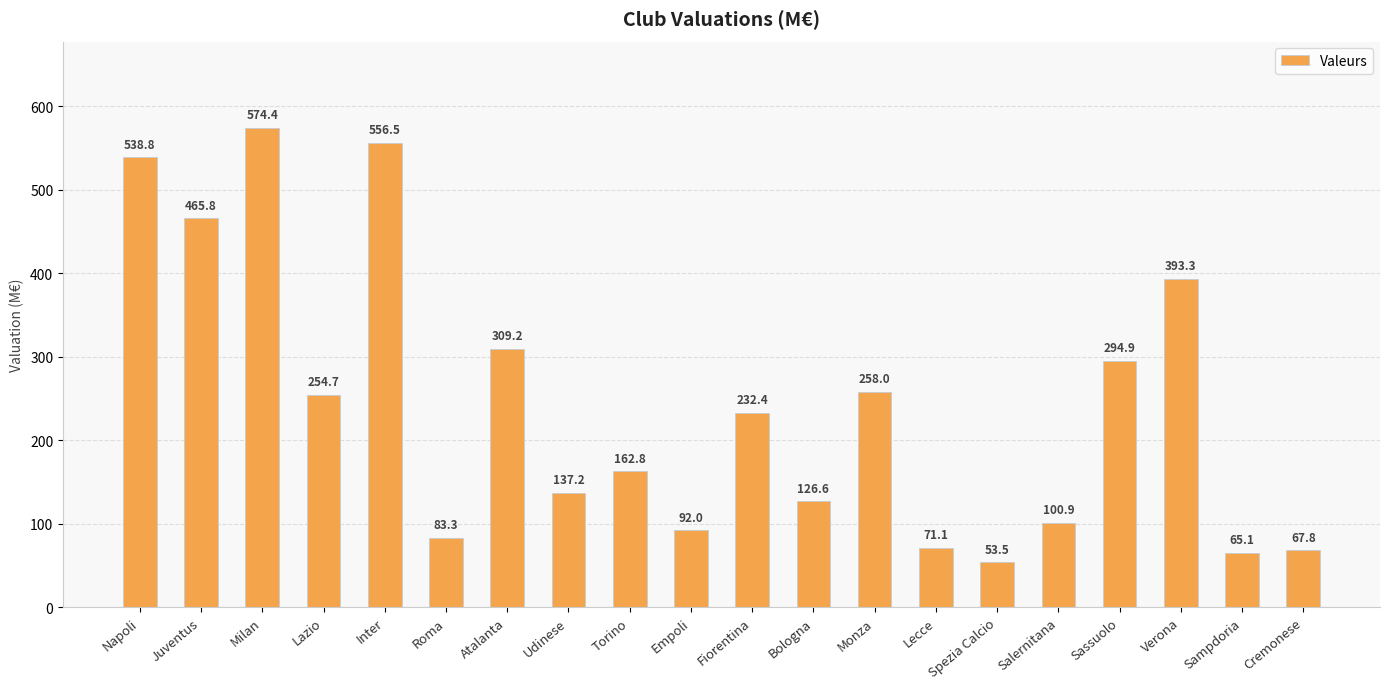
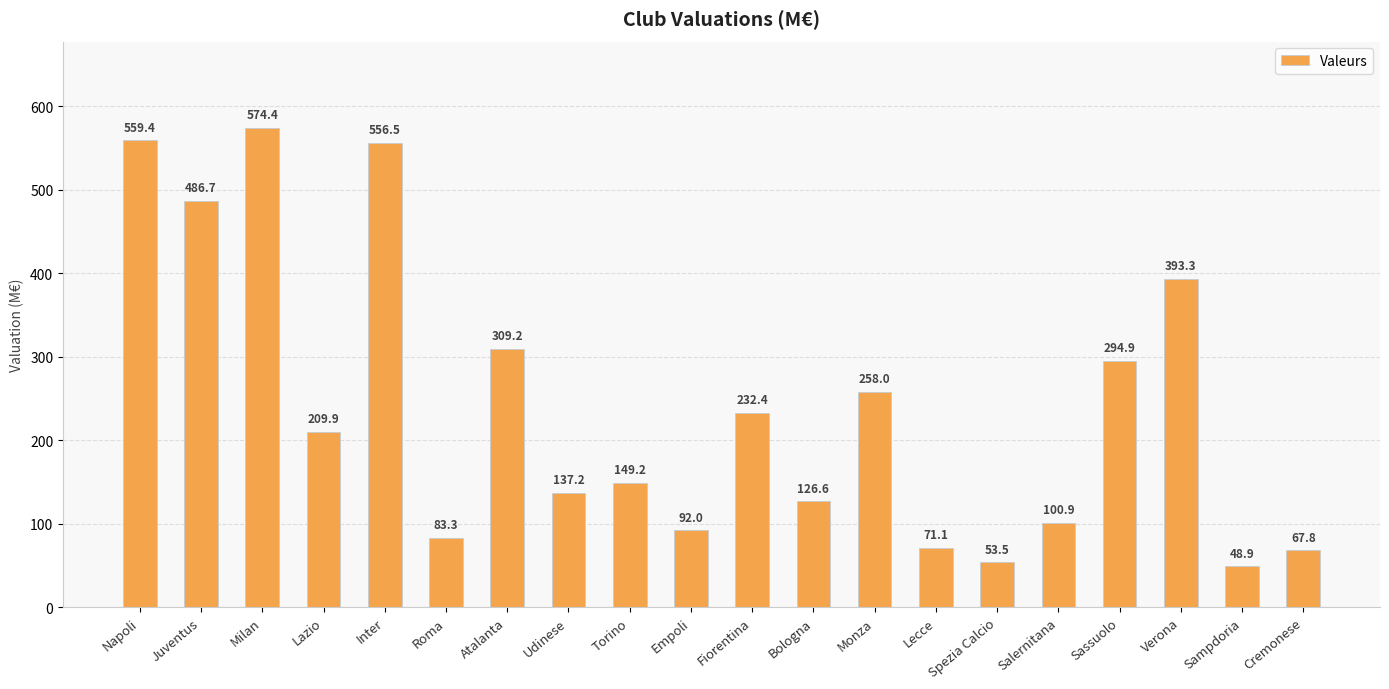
Napoli: 538.8 -> 559.4
Juventus: 465.8 -> 486.7
Lazio: 254.7 -> 209.9
Torino: 162.8 -> 149.2
Sampdoria: 65.1 -> 48.9
